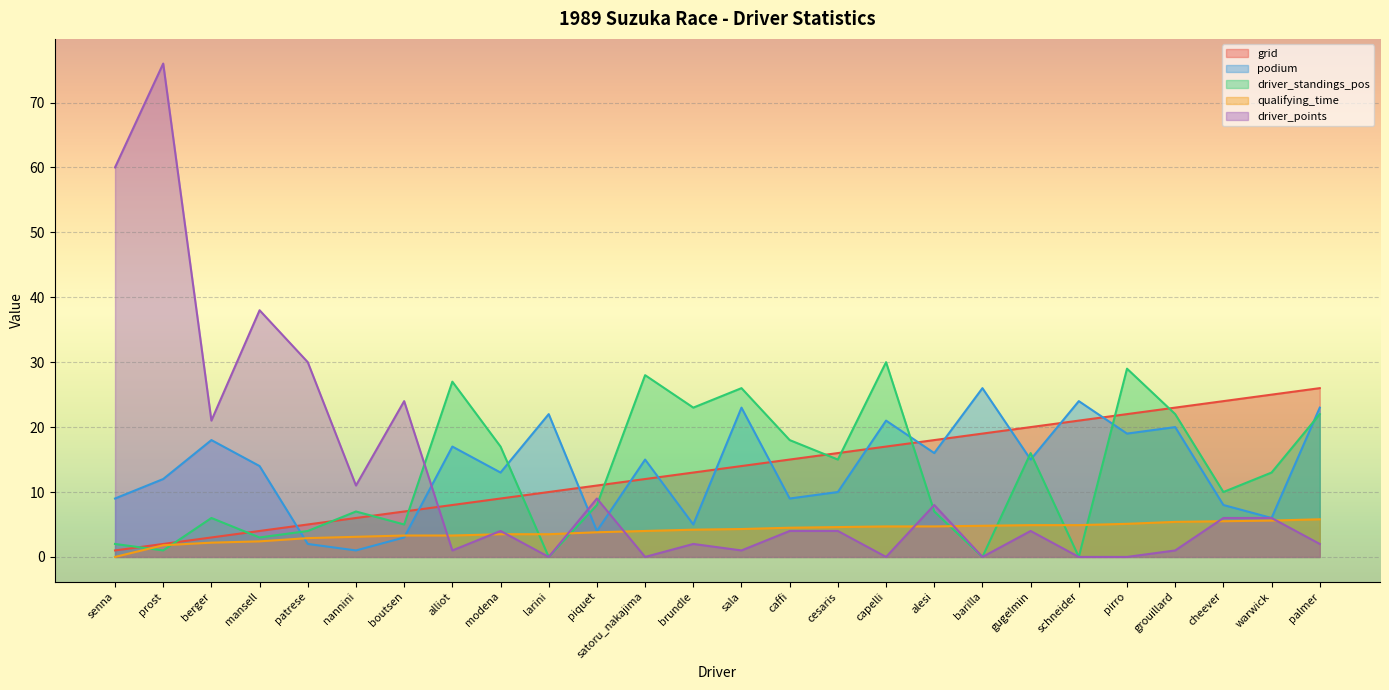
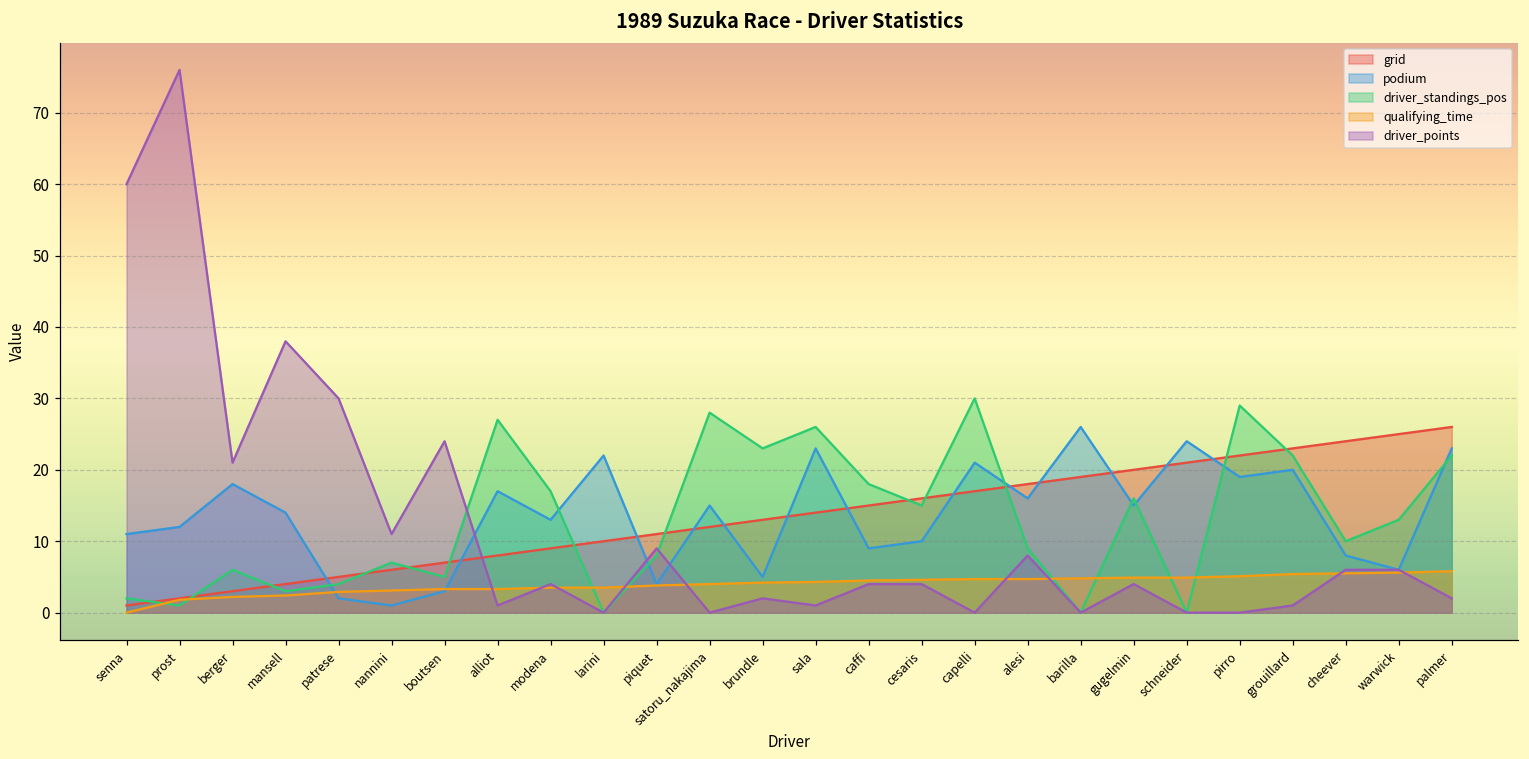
podium, senna: 9 -> 11
driver_standings_pos, alesi: 7 -> 9
